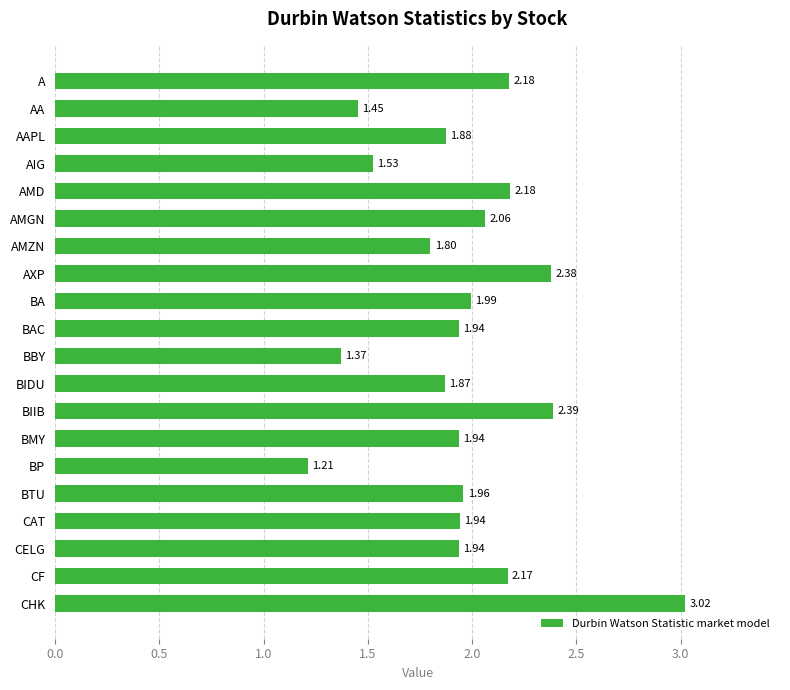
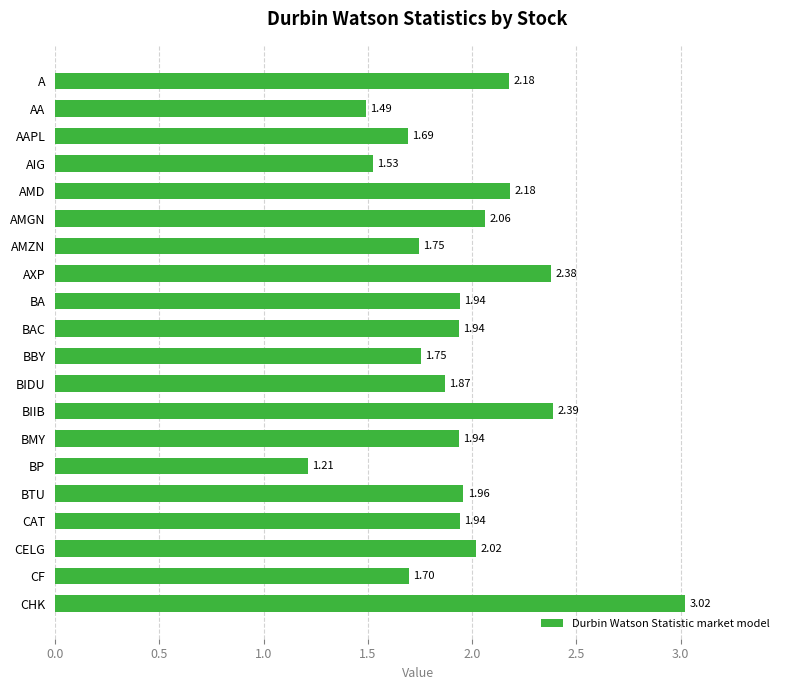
AA: 1.45 -> 1.49
AAPL: 1.88 -> 1.69
AMZN: 1.80 -> 1.75
BA: 1.99 -> 1.94
BBY: 1.37 -> 1.75
CELG: 1.94 -> 2.02
CF: 2.17 -> 1.70
